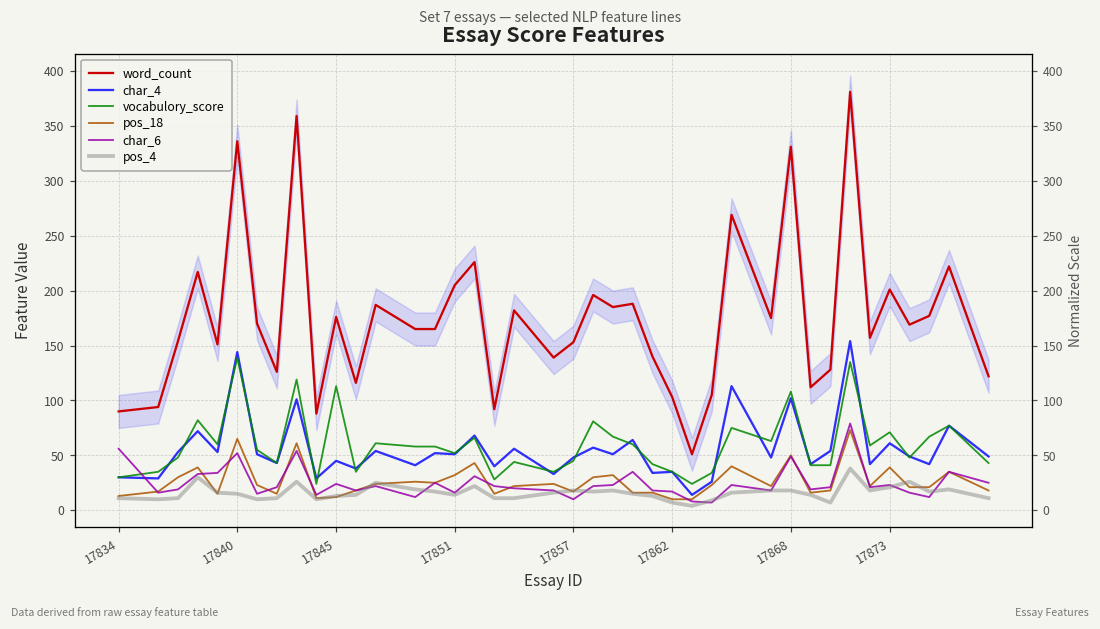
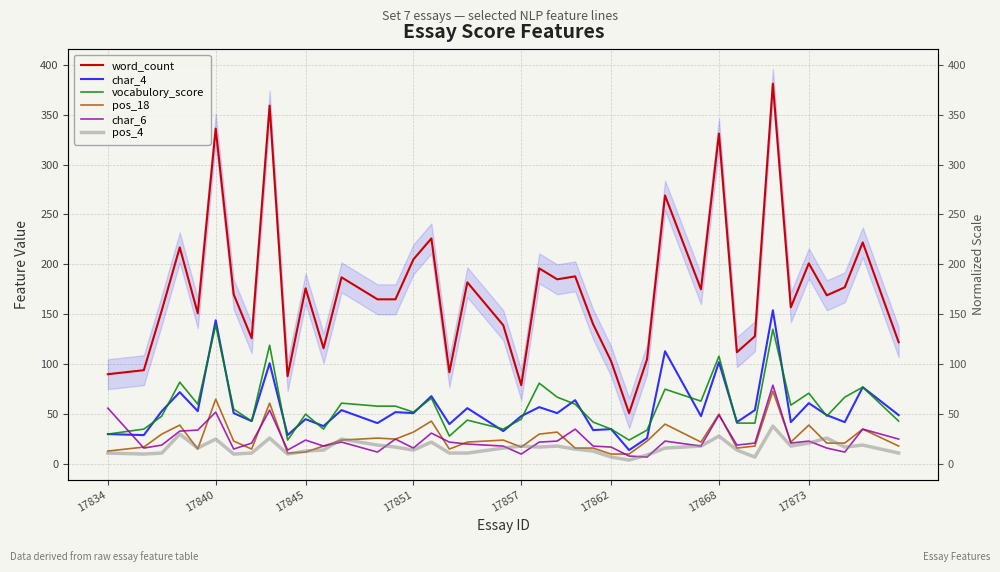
pos_4, 17840: 20 -> 30
vocabulory_score, 17845: 110 -> 50
word_count, 17857: 150 -> 80
pos_4, 17868: 20 -> 30
